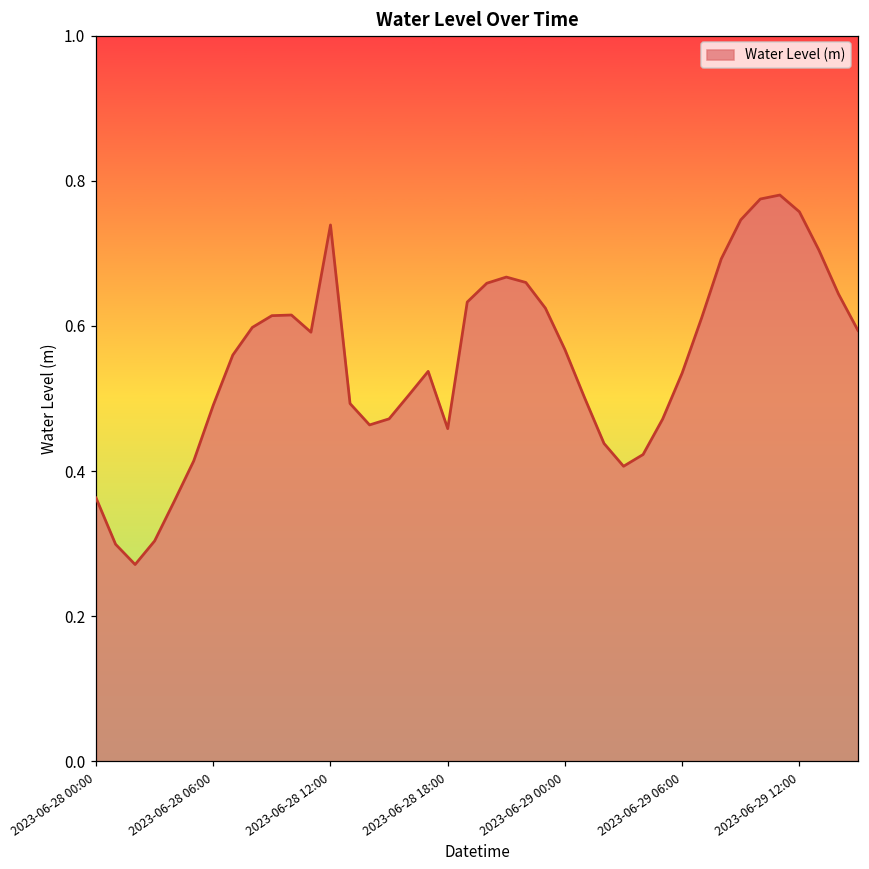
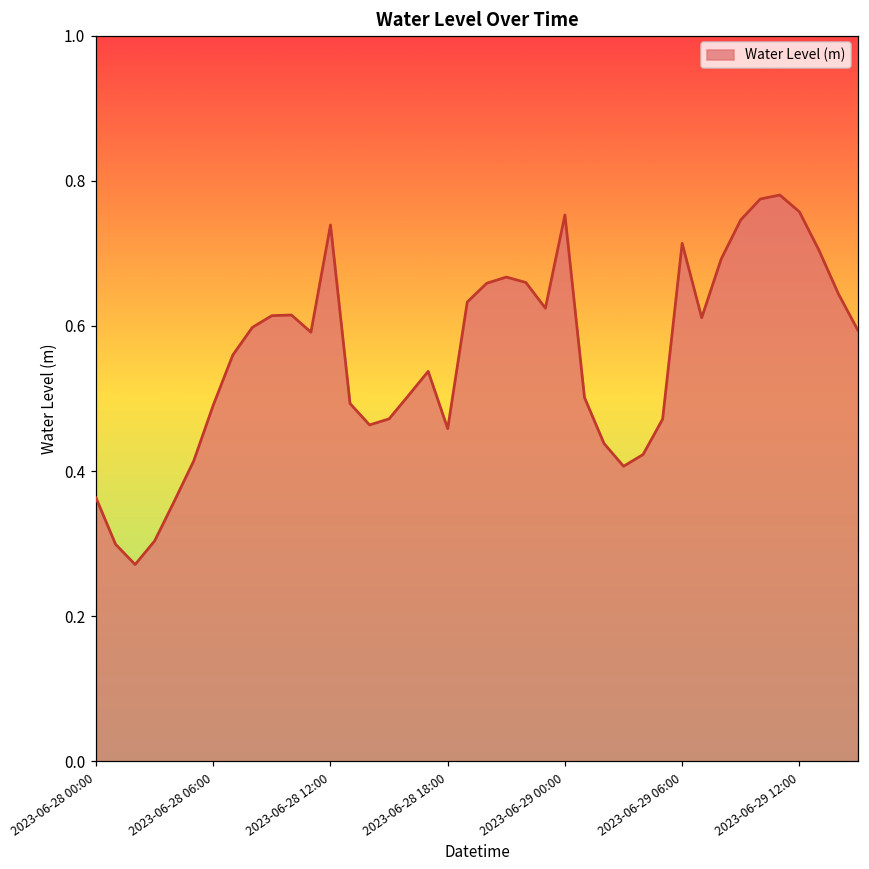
2023-06-29 00:00: 0.57 -> 0.75
2023-06-29 06:00: 0.54 -> 0.71
